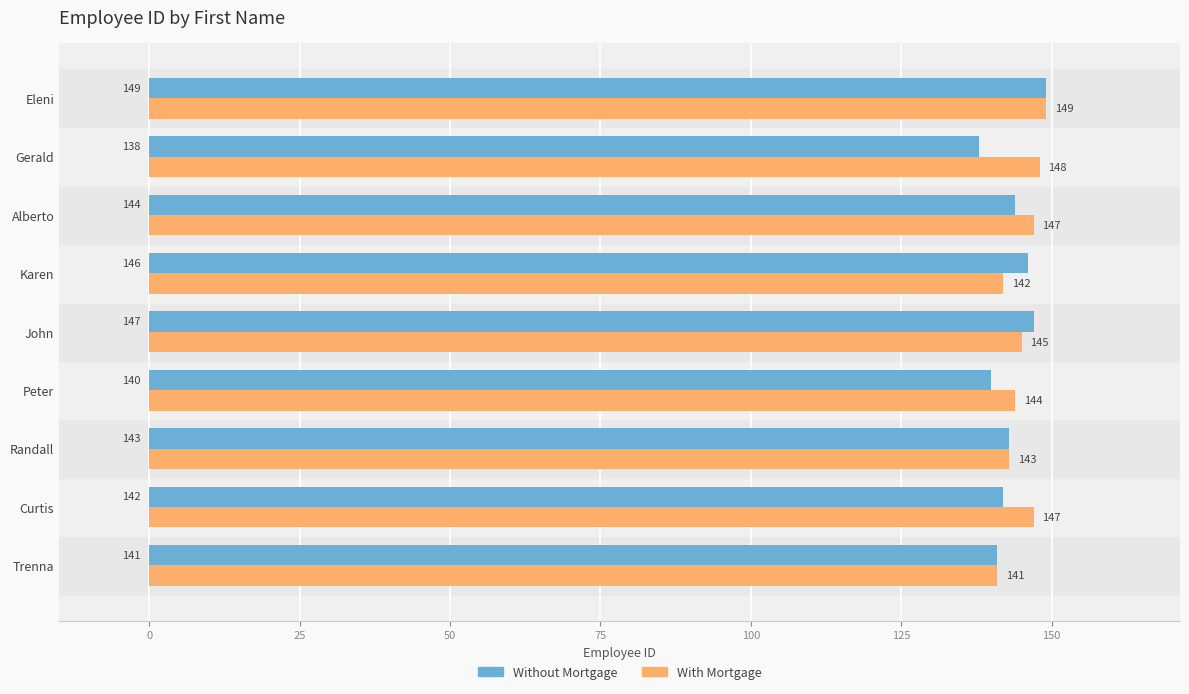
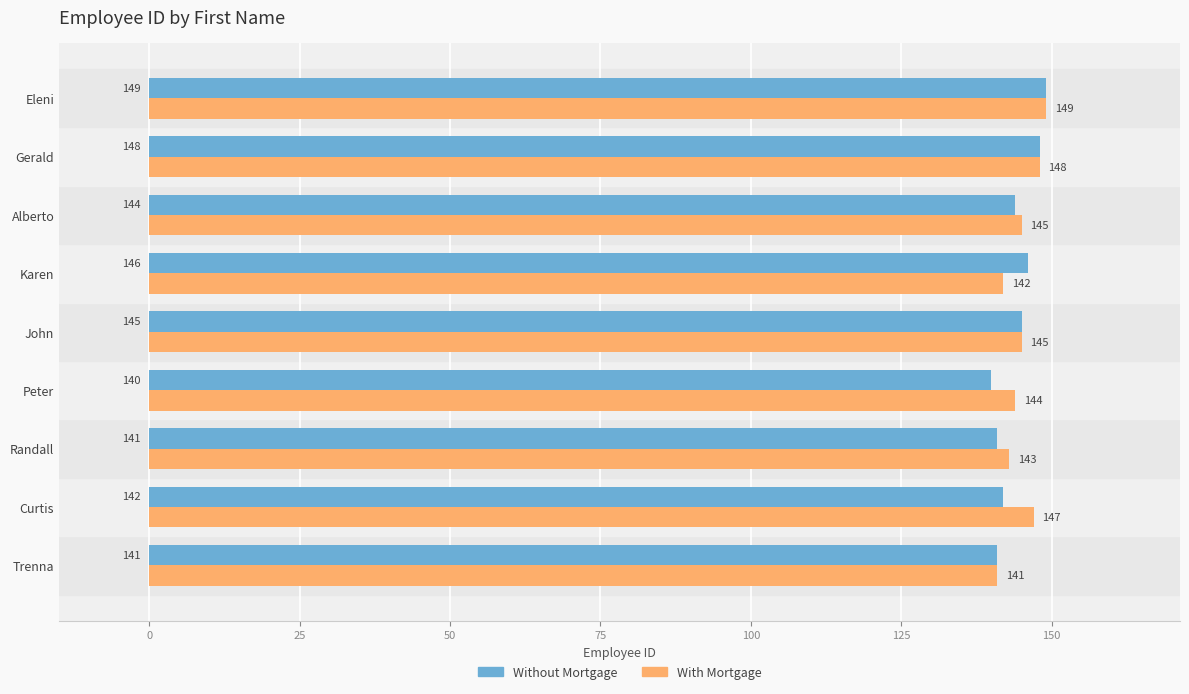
Without Mortgage, Gerald: 138 -> 148
With Mortgage, Alberto: 147 -> 145
Without Mortgage, John: 147 -> 145
Without Mortgage, Randall: 143 -> 141
